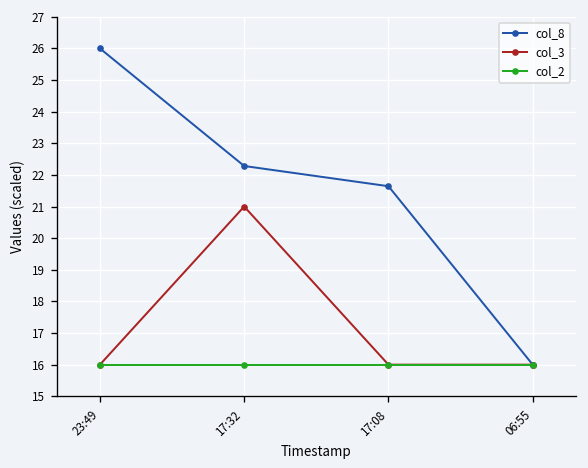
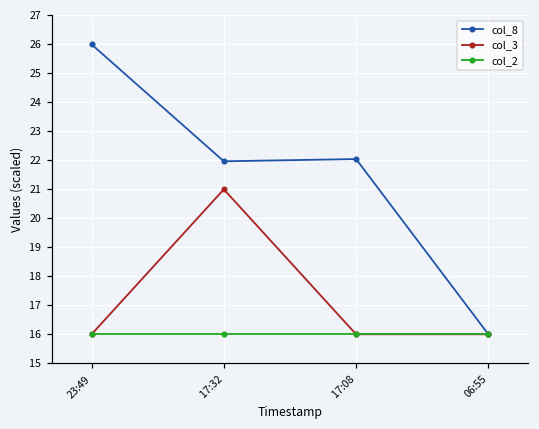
col_8, 17:32: 22.3 -> 22.0
col_8, 17:08: 21.6 -> 22.0
